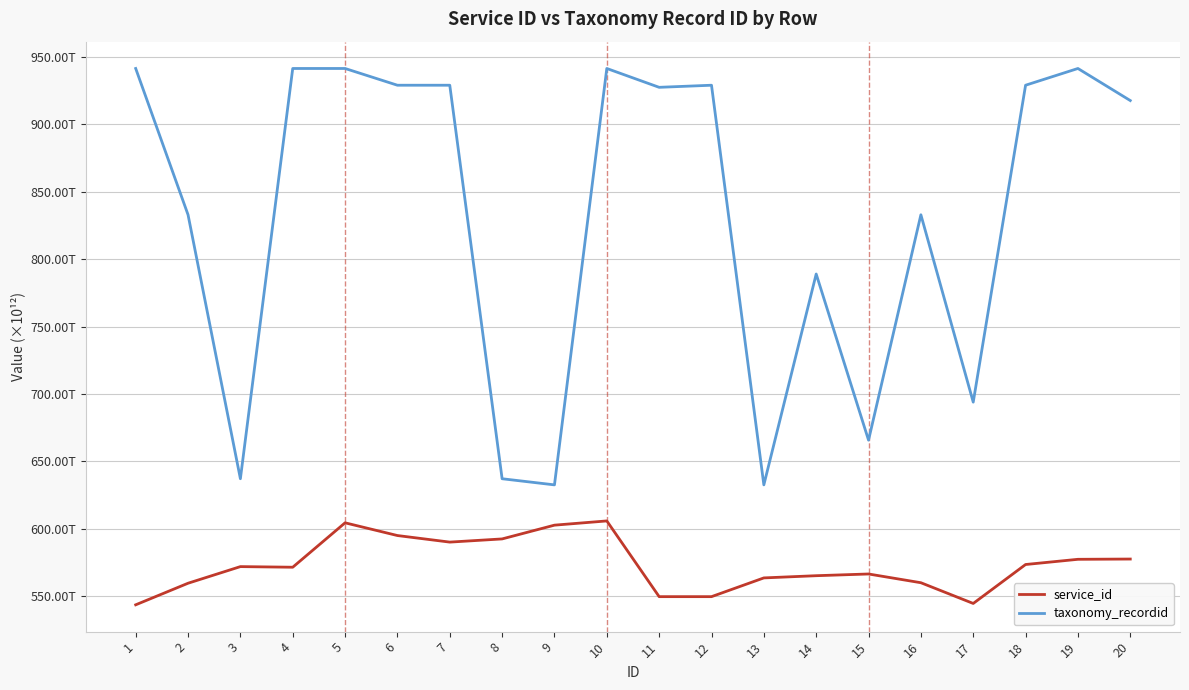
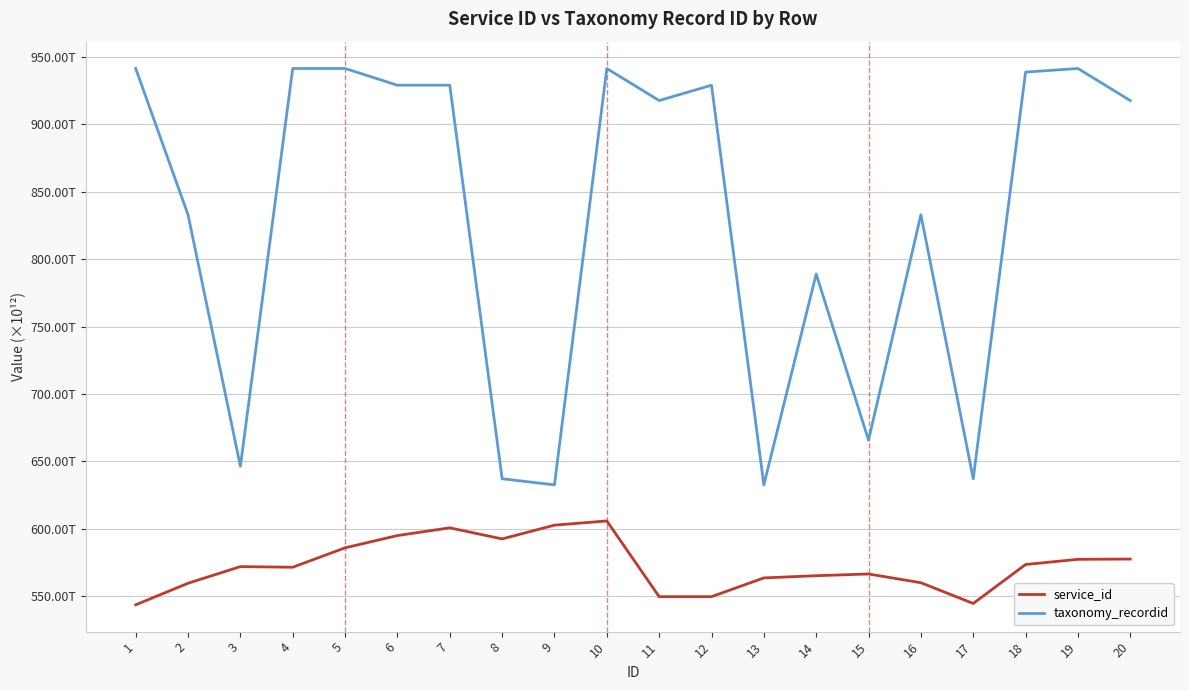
taxonomy_recordid, 3: 637T -> 646T
service_id, 5: 604T -> 586T
service_id, 7: 590T -> 601T
taxonomy_recordid, 11: 928T -> 918T
taxonomy_recordid, 17: 694T -> 637T
taxonomy_recordid, 18: 929T -> 939T
